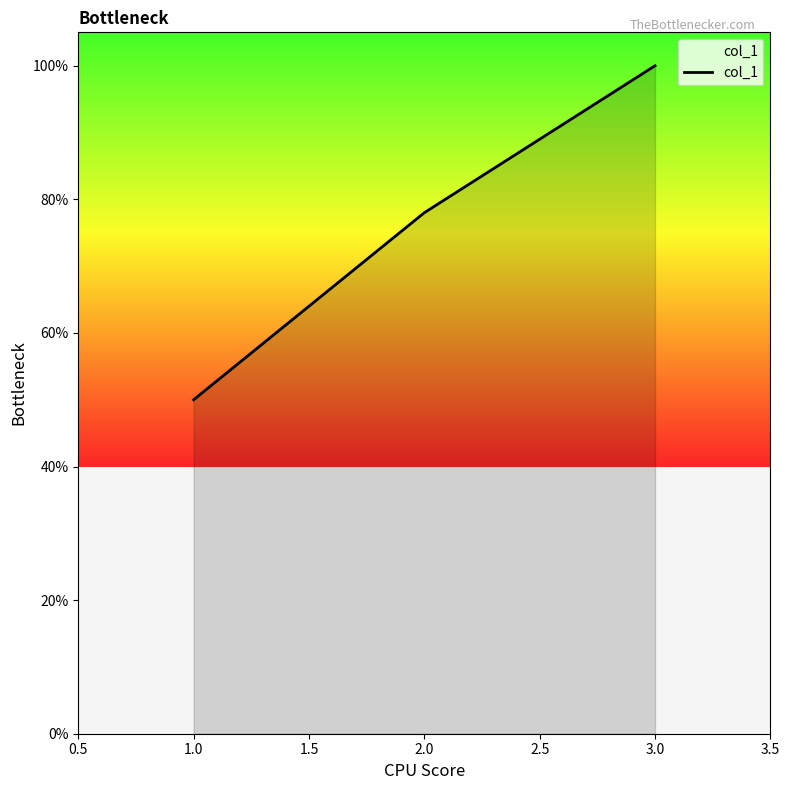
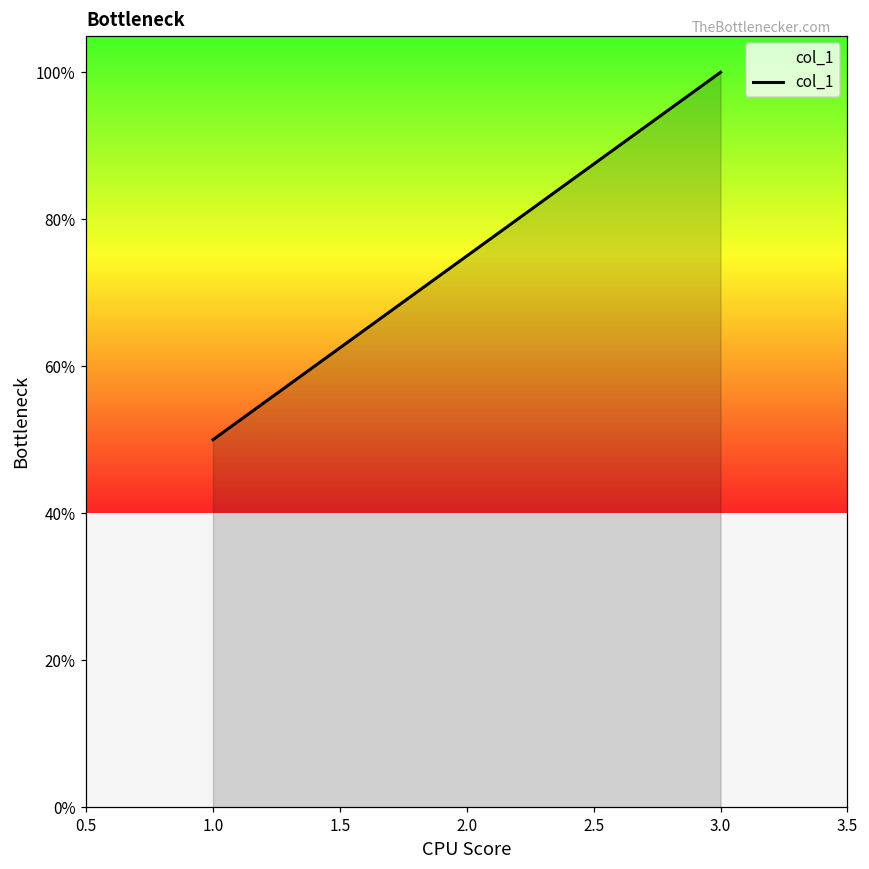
2.0: 78% -> 75%
